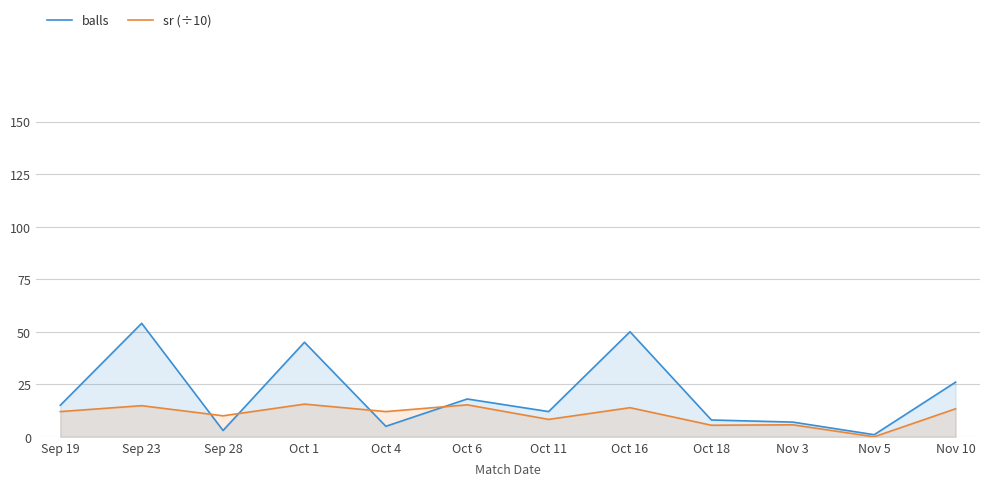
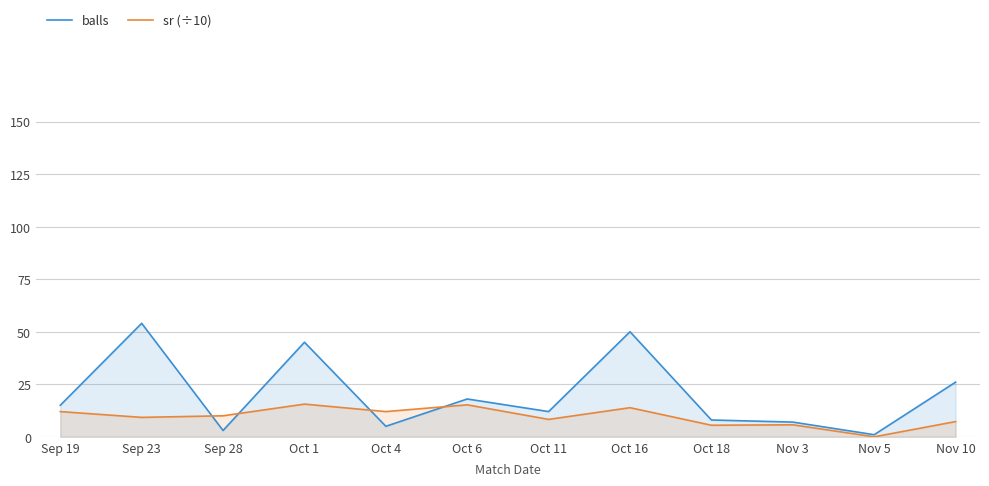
sr (÷10), Sep 23: 15 -> 9
sr (÷10), Nov 10: 13 -> 7
